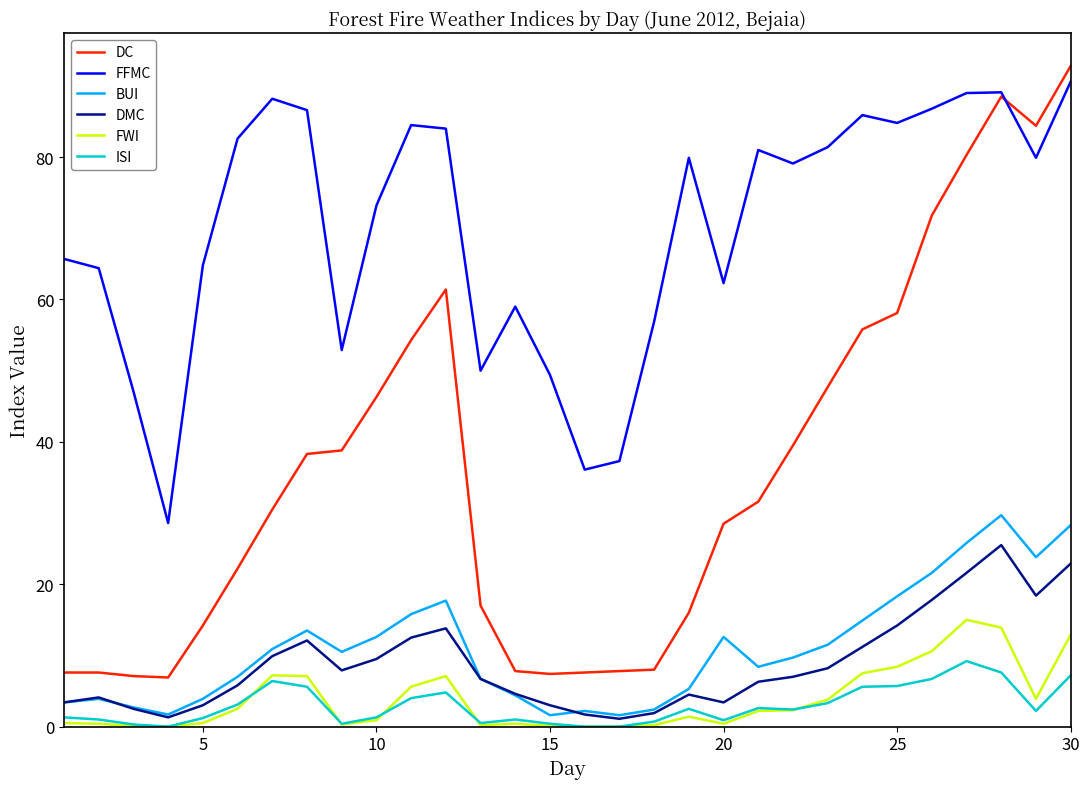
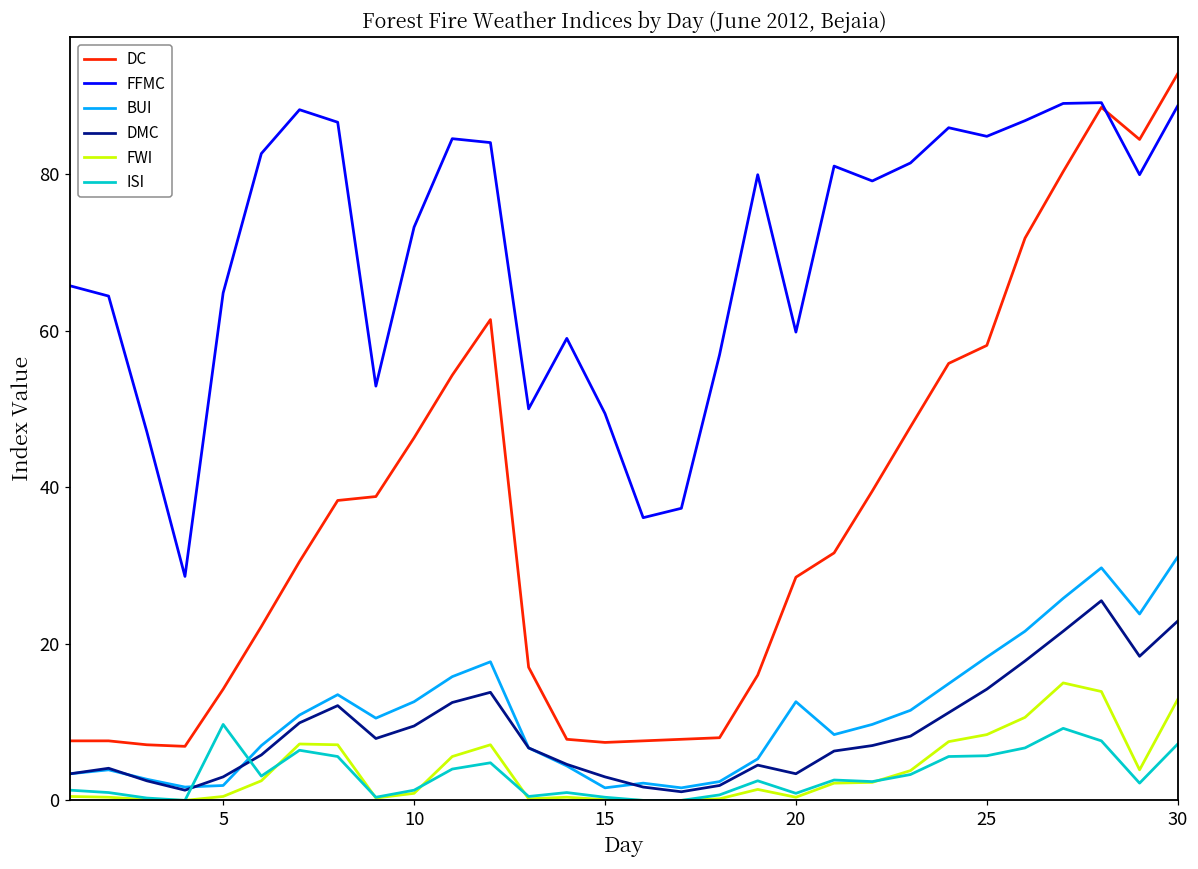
BUI, 5: 4 -> 2
ISI, 5: 1 -> 10
FFMC, 20: 62 -> 60
FFMC, 30: 91 -> 89
BUI, 30: 28 -> 31
